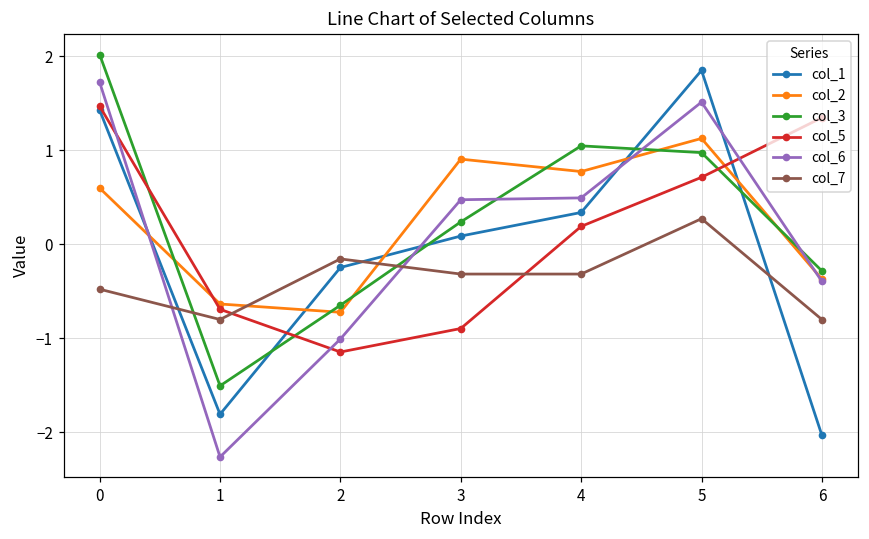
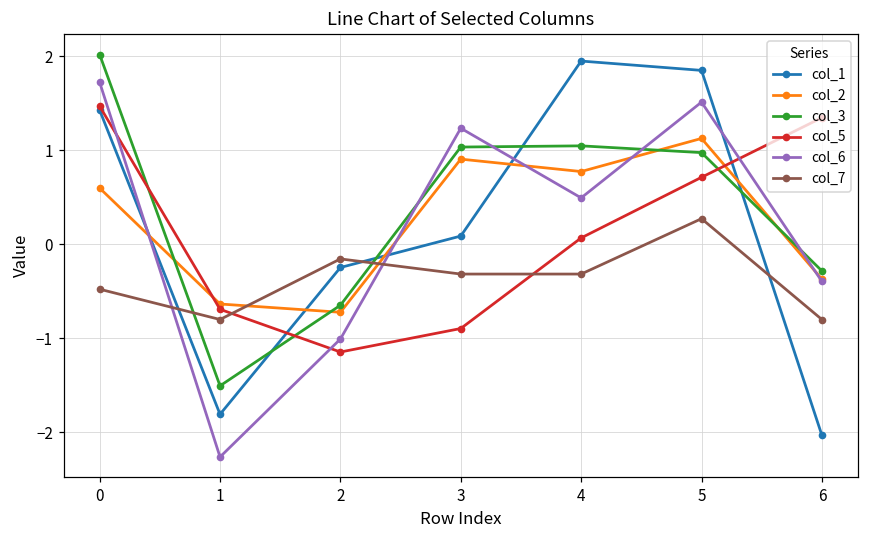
col_3, 3: 0.2 -> 1.0
col_6, 3: 0.5 -> 1.2
col_1, 4: 0.3 -> 2.0
col_5, 4: 0.2 -> 0.1
